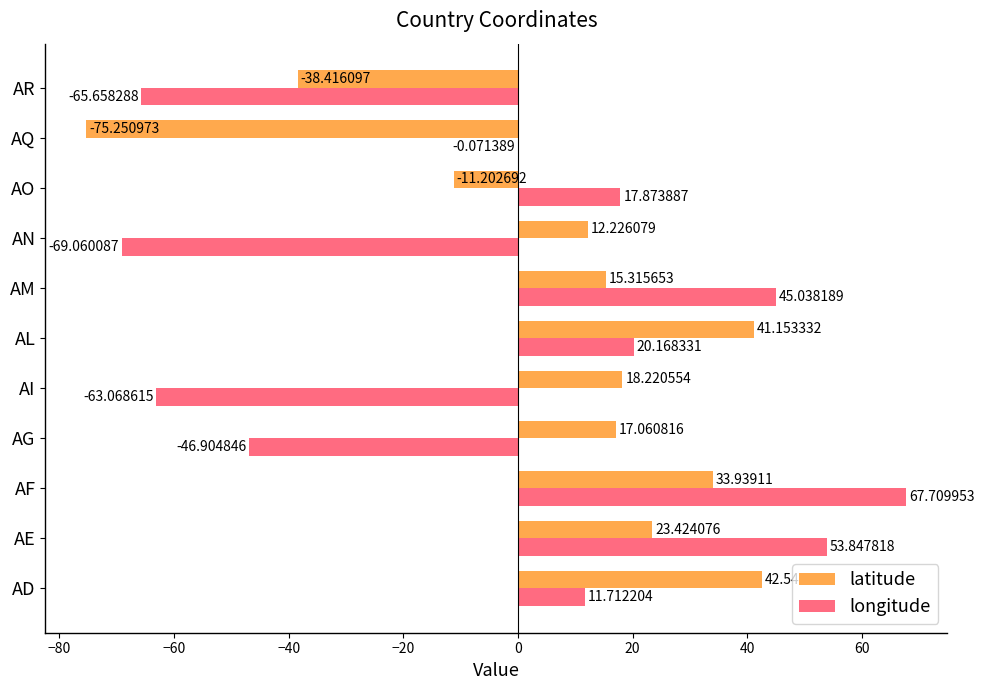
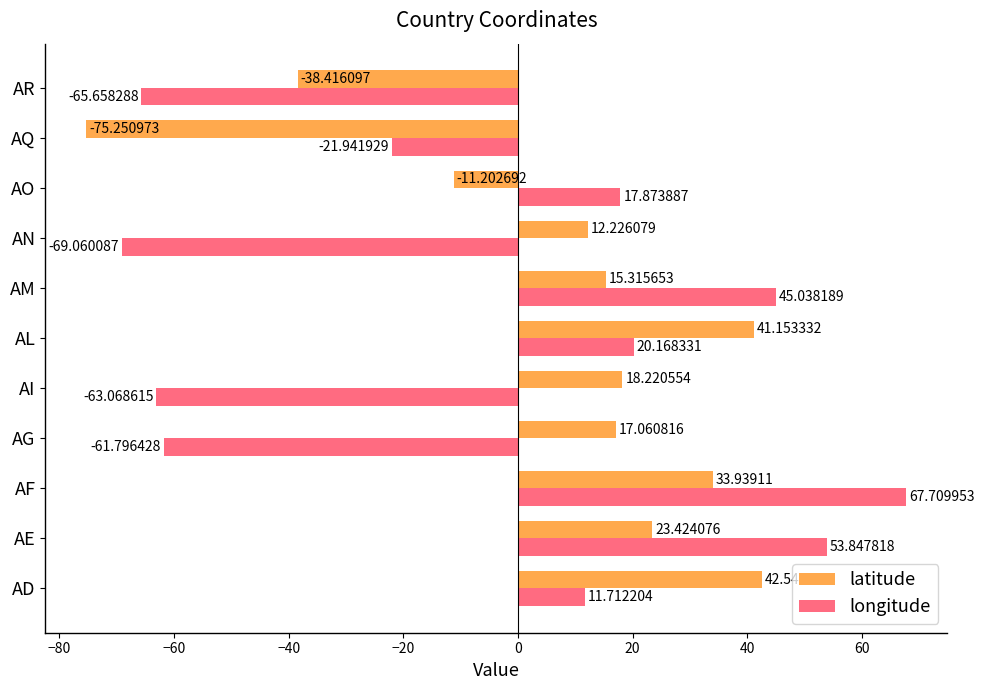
longitude, AQ: -0.071389 -> -21.941929
longitude, AG: -46.904846 -> -61.796428
